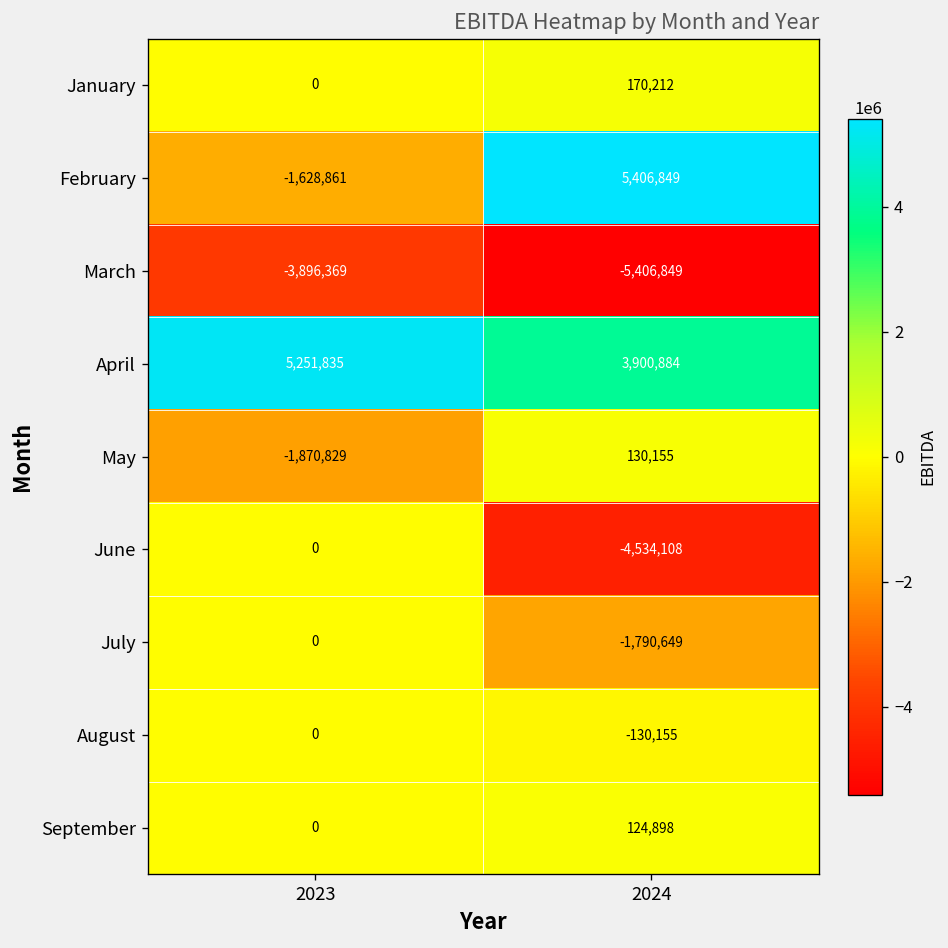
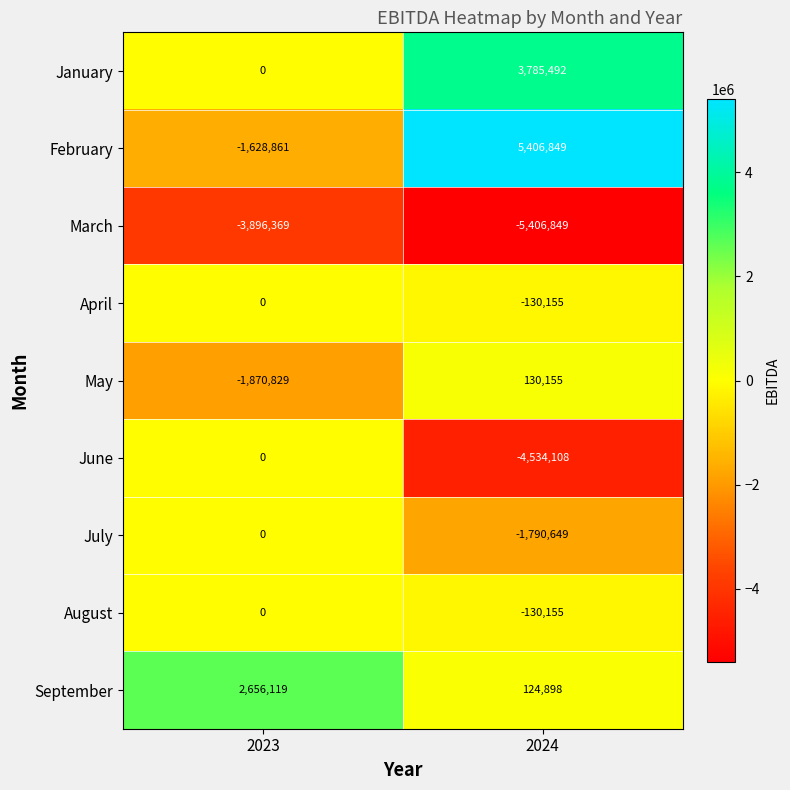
January, 2024: 170,212 -> 3,785,492
April, 2023: 5,251,835 -> 0
April, 2024: 3,900,884 -> -130,155
September, 2023: 0 -> 2,656,119
